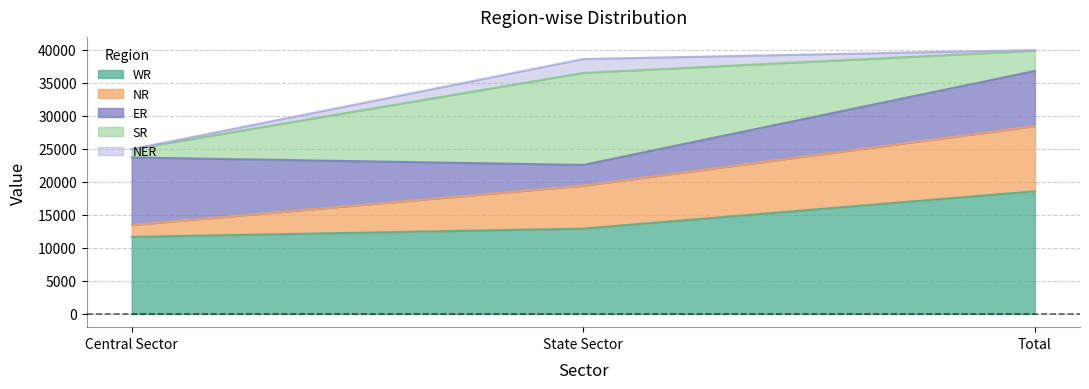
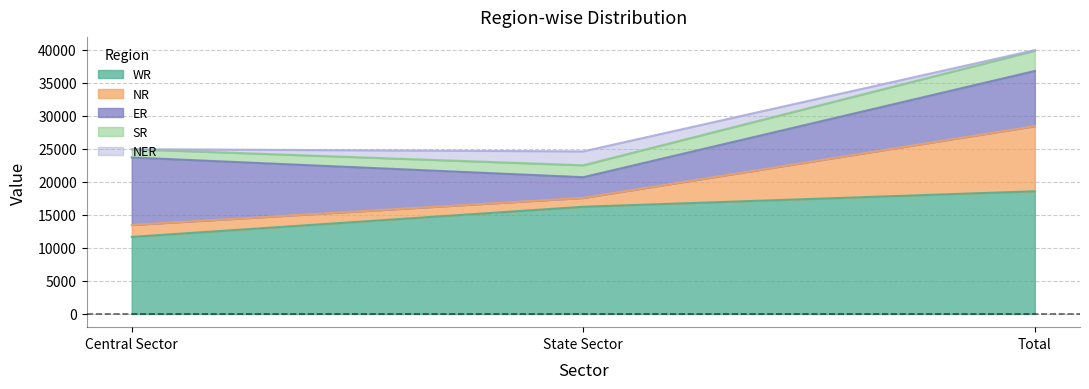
WR, State Sector: 13000 -> 16000
NR, State Sector: 7000 -> 1000
SR, State Sector: 14000 -> 2000
